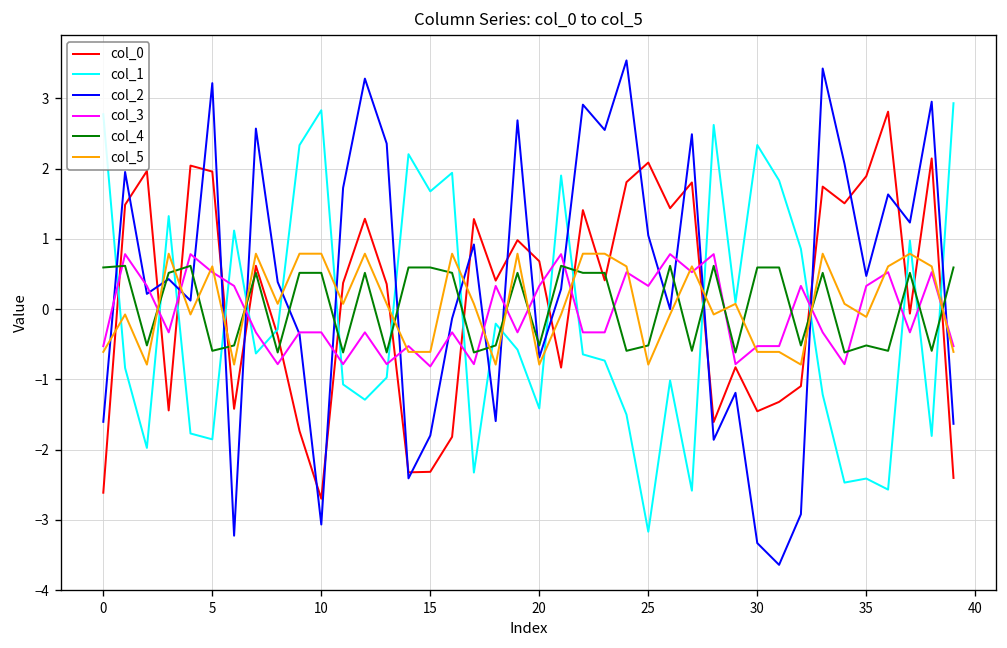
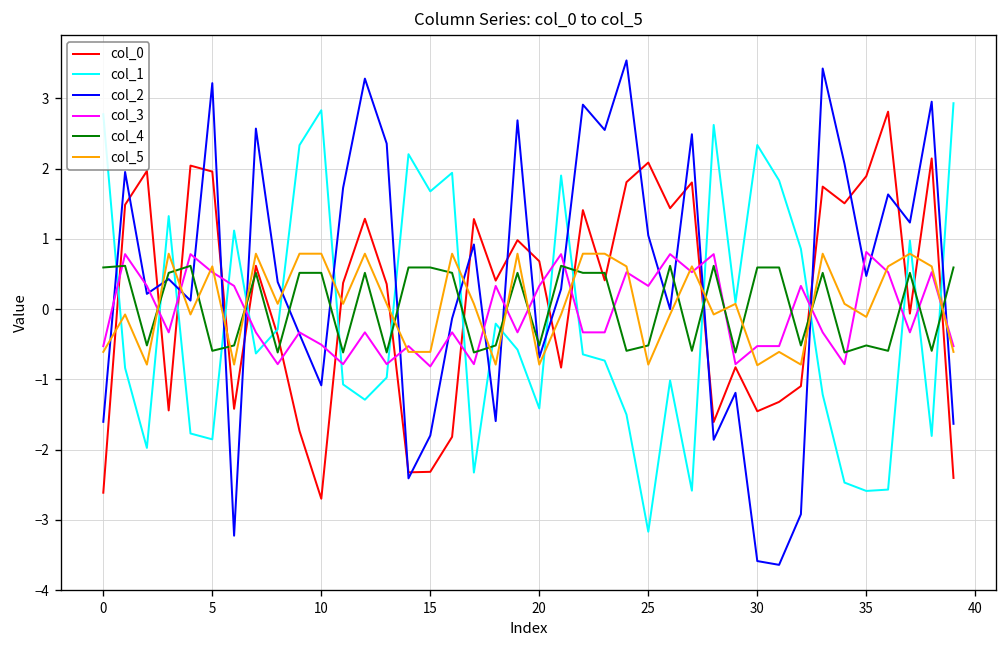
col_2, 10: -3.1 -> -1.1
col_3, 10: -0.3 -> -0.5
col_2, 30: -3.3 -> -3.6
col_5, 30: -0.6 -> -0.8
col_1, 35: -2.4 -> -2.6
col_3, 35: 0.3 -> 0.8
